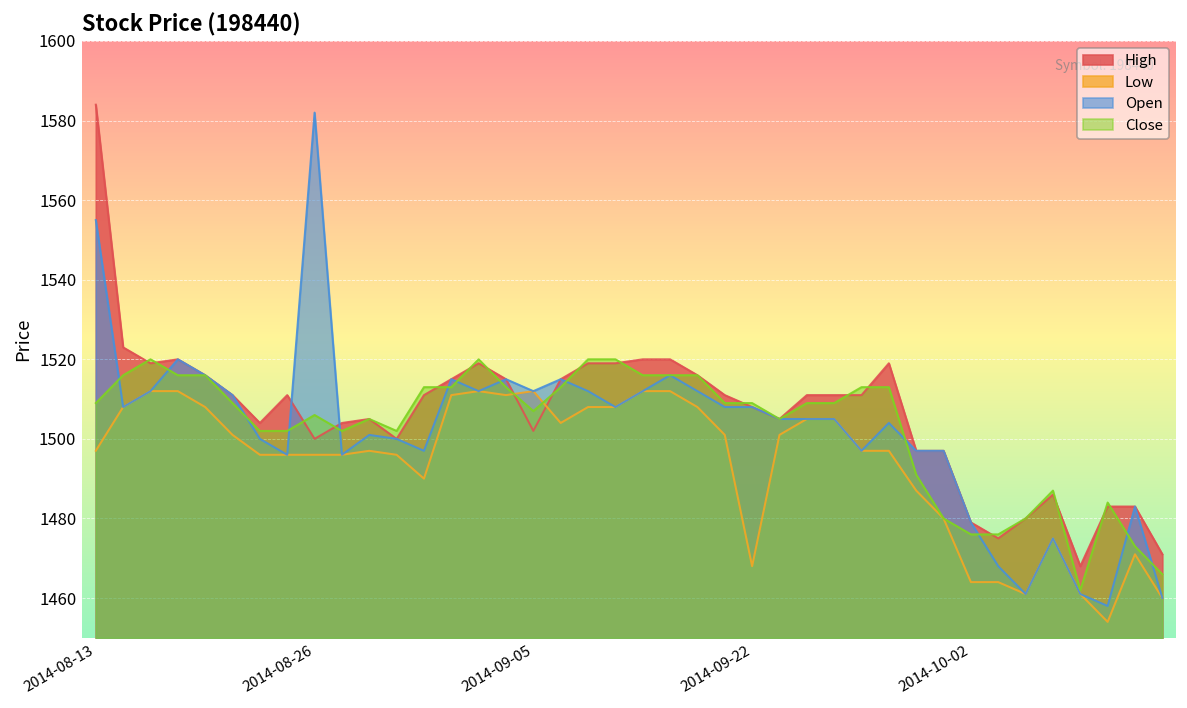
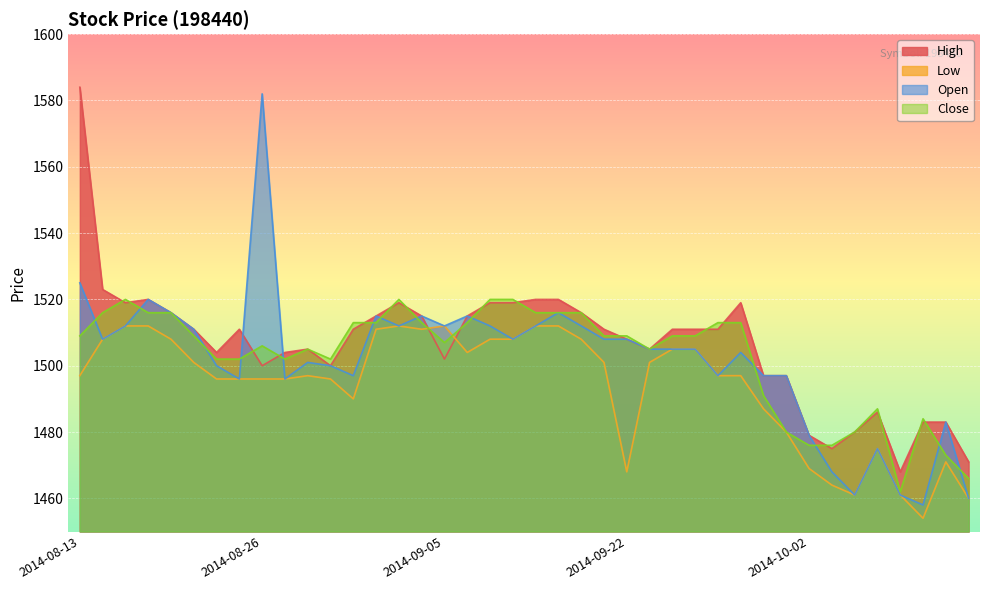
Open, 2014-08-13: 1555 -> 1525
Low, 2014-10-02: 1464 -> 1469
